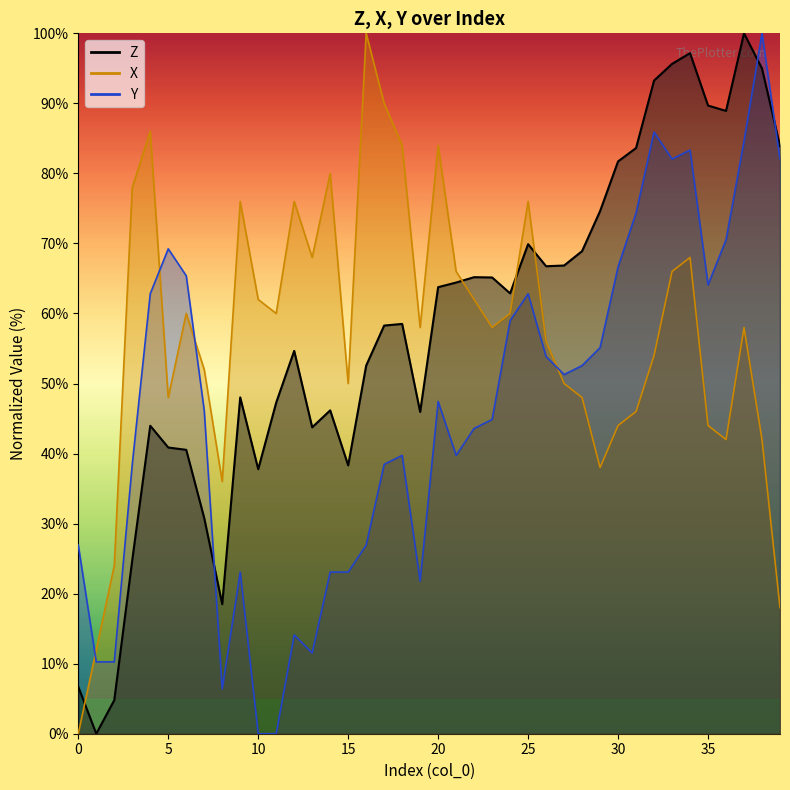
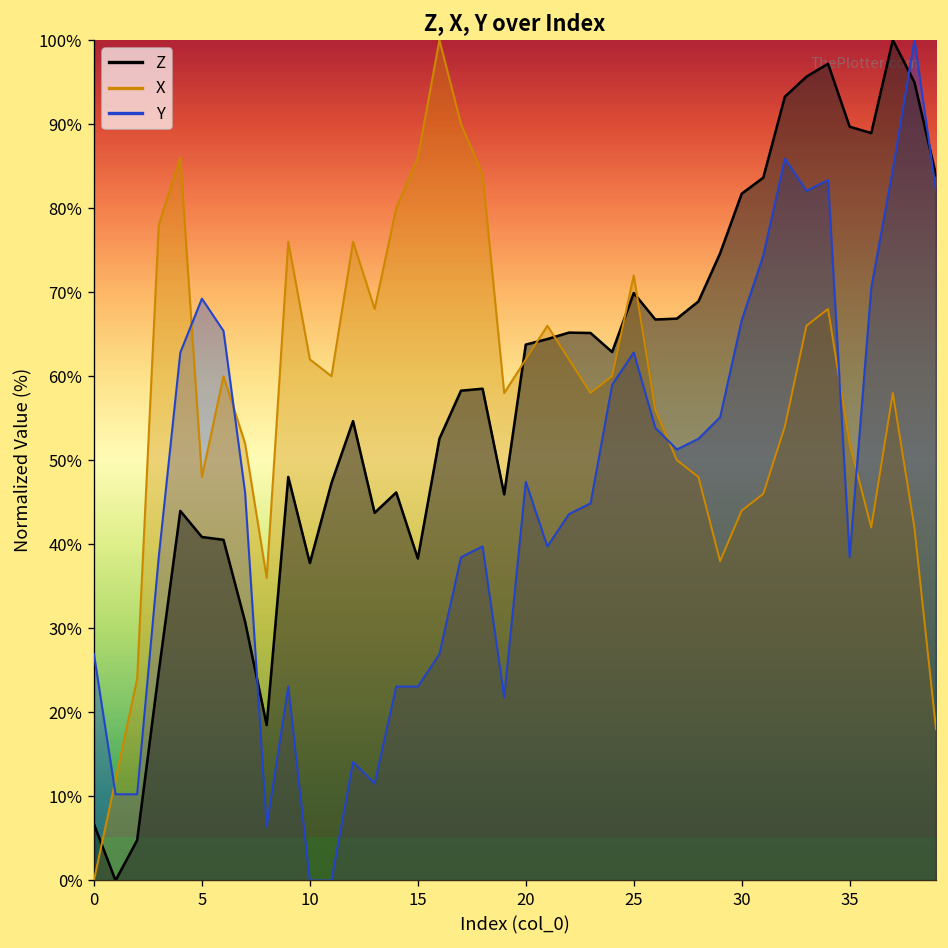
X, 15: 50% -> 86%
X, 20: 84% -> 62%
X, 25: 76% -> 72%
Y, 35: 64% -> 38%
X, 35: 44% -> 52%
